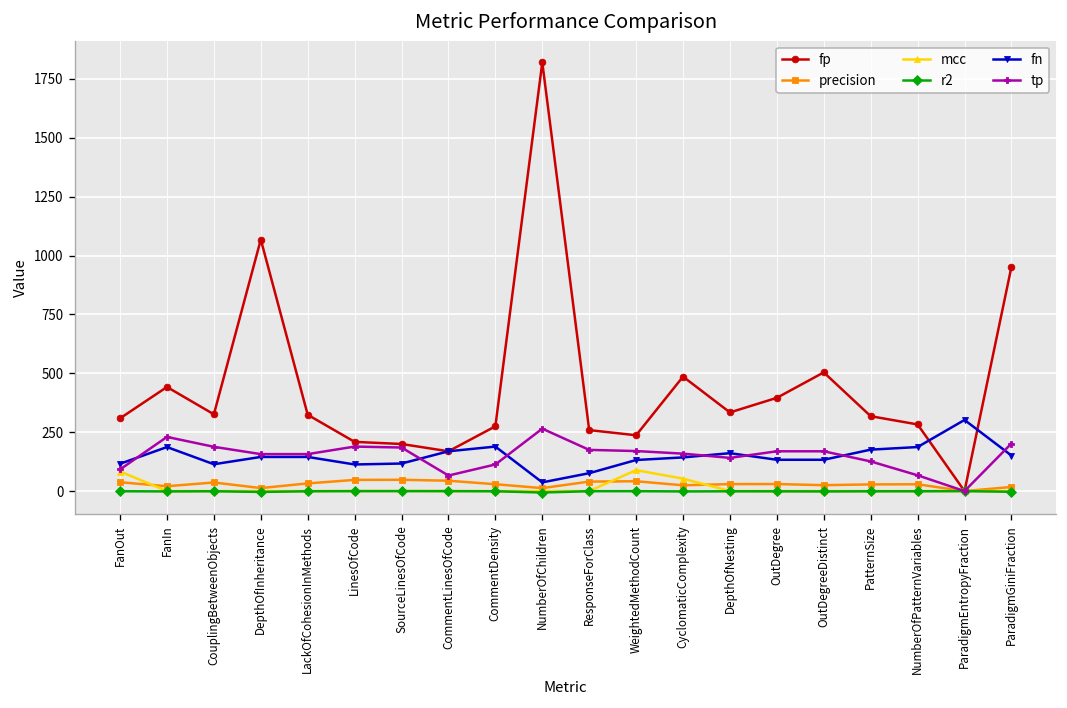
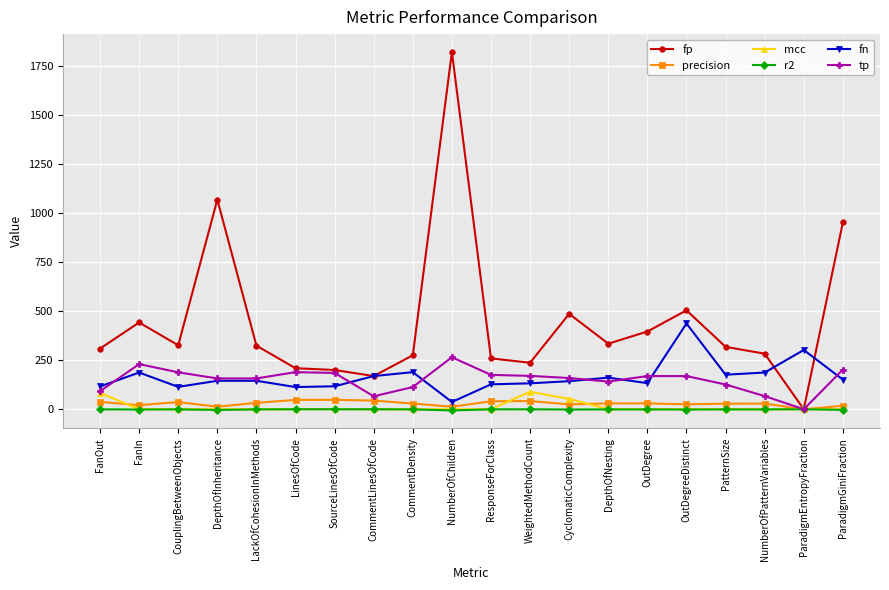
fn, ResponseForClass: 80 -> 130
fn, OutDegreeDistinct: 130 -> 440
